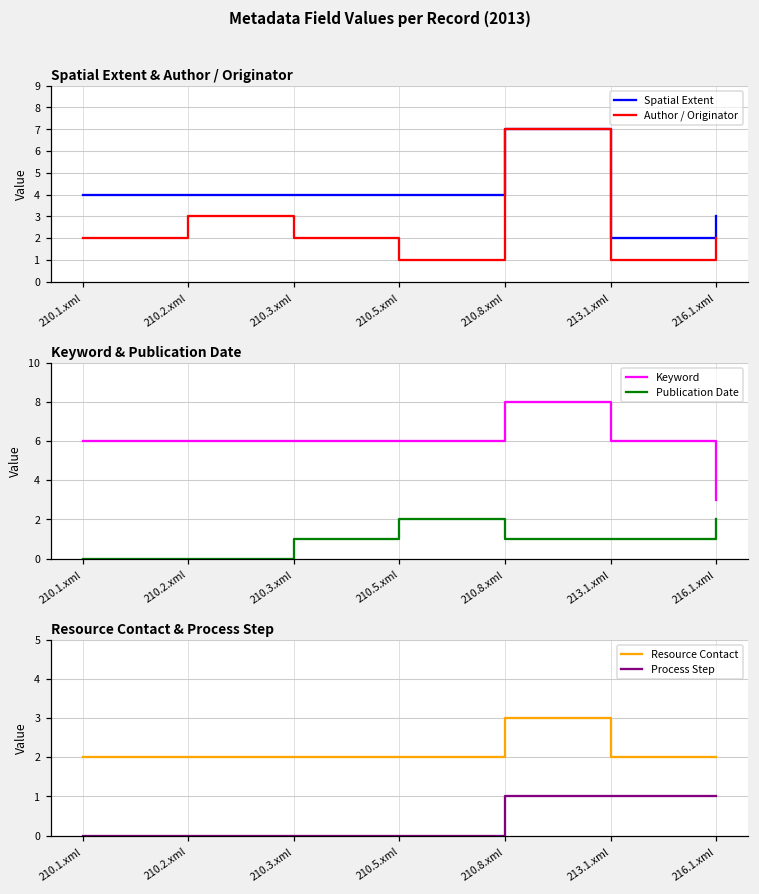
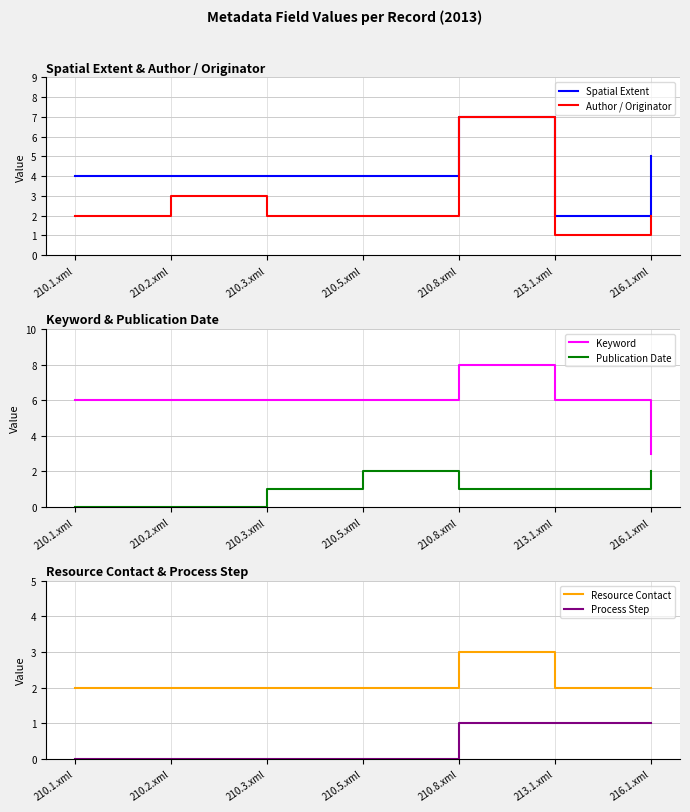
Spatial Extent & Author / Originator, Author / Originator, 210.5.xml: 1 -> 2
Spatial Extent & Author / Originator, Spatial Extent, 216.1.xml: 3 -> 5
